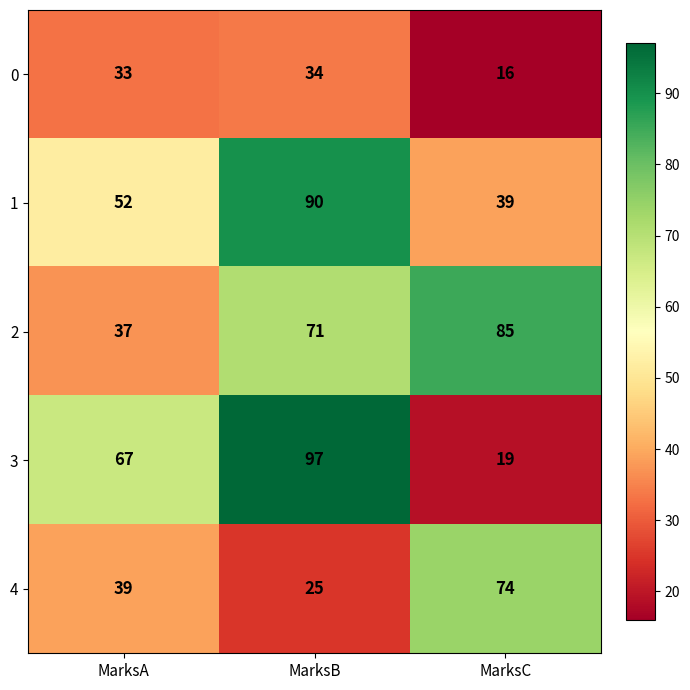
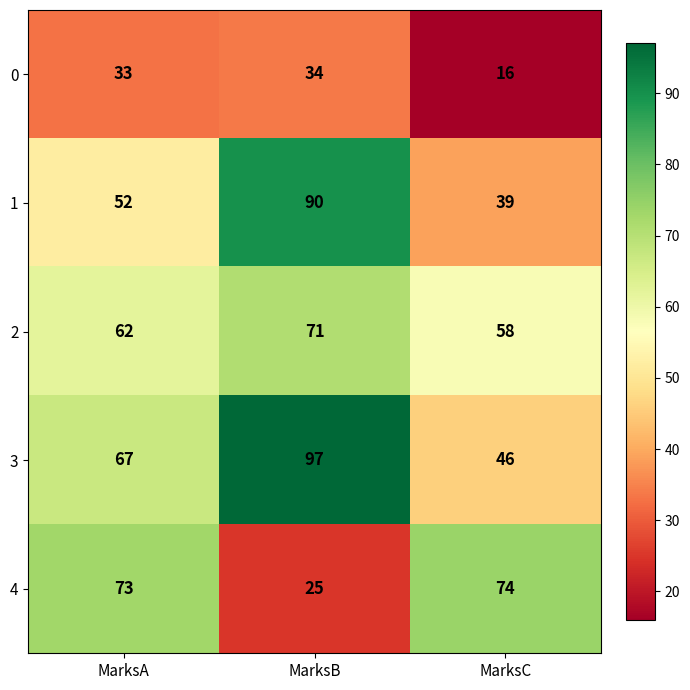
2, MarksA: 37 -> 62
2, MarksC: 85 -> 58
3, MarksC: 19 -> 46
4, MarksA: 39 -> 73
